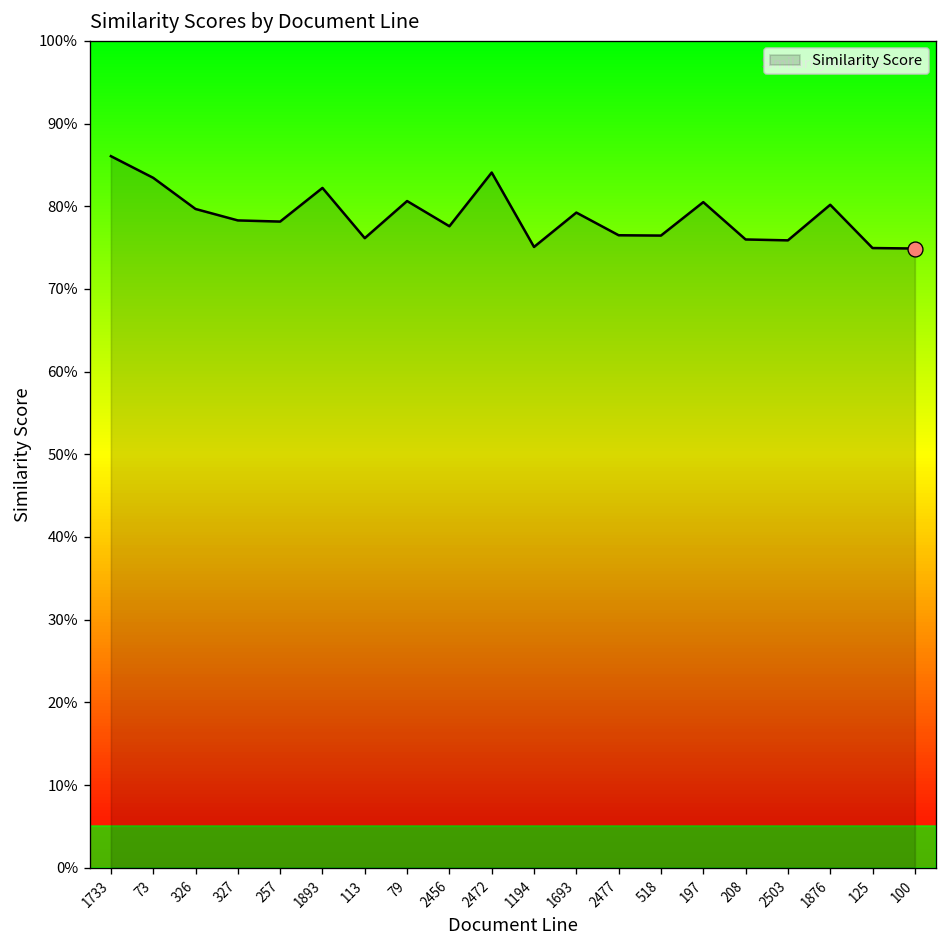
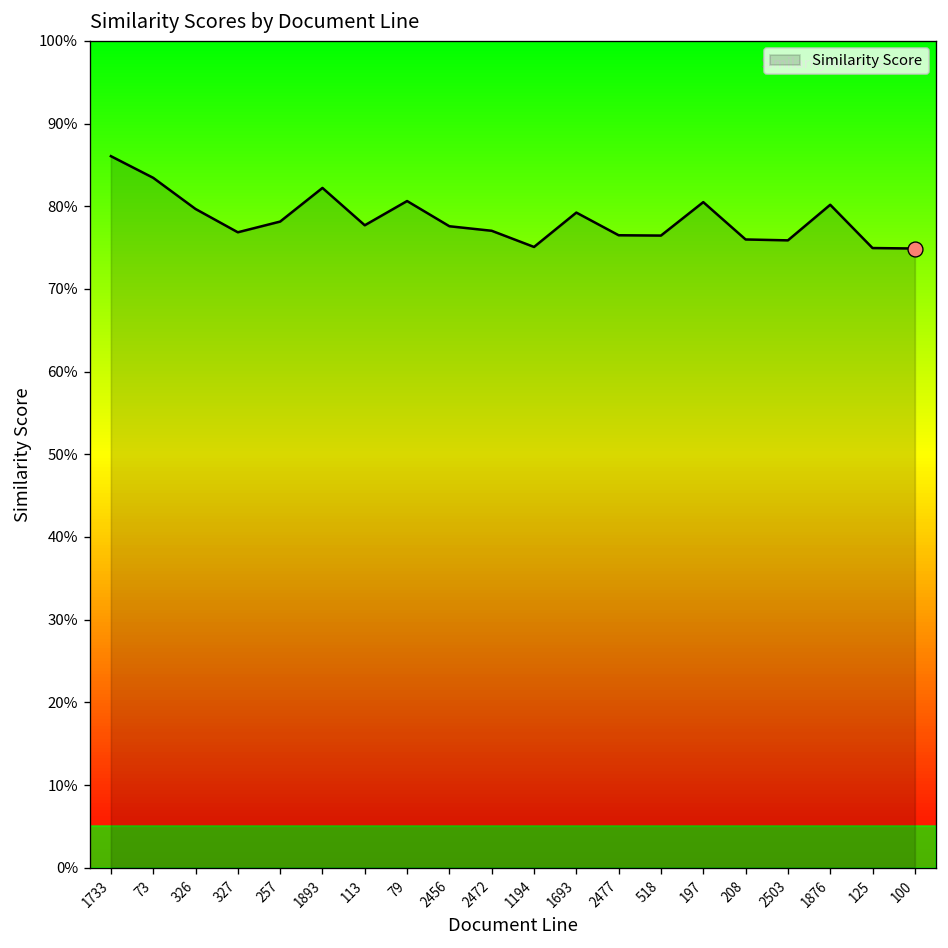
Similarity Score, 327: 78% -> 77%
Similarity Score, 113: 76% -> 78%
Similarity Score, 2472: 84% -> 77%
